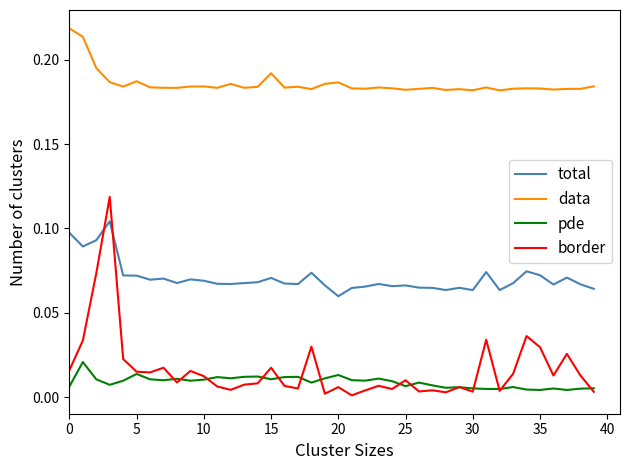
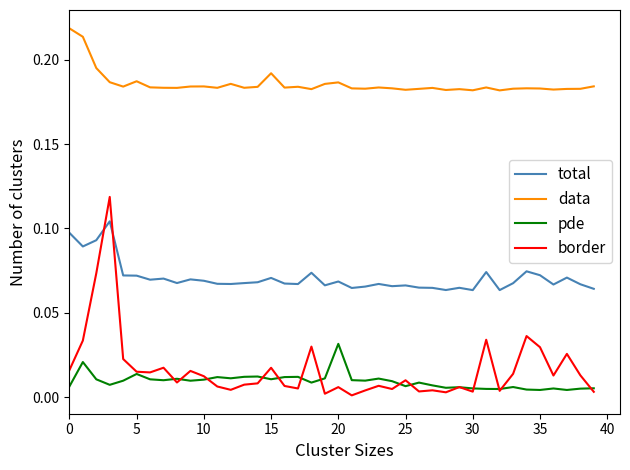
total, 20: 0.060 -> 0.069
pde, 20: 0.013 -> 0.032
